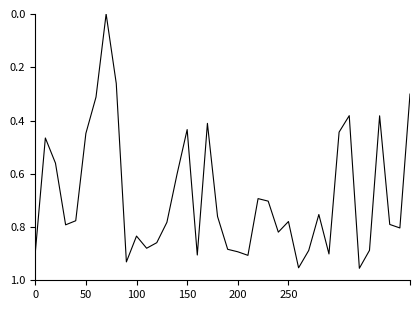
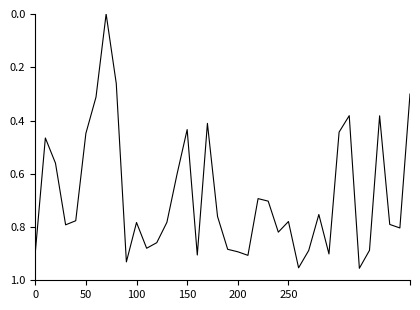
100: 0.83 -> 0.78
